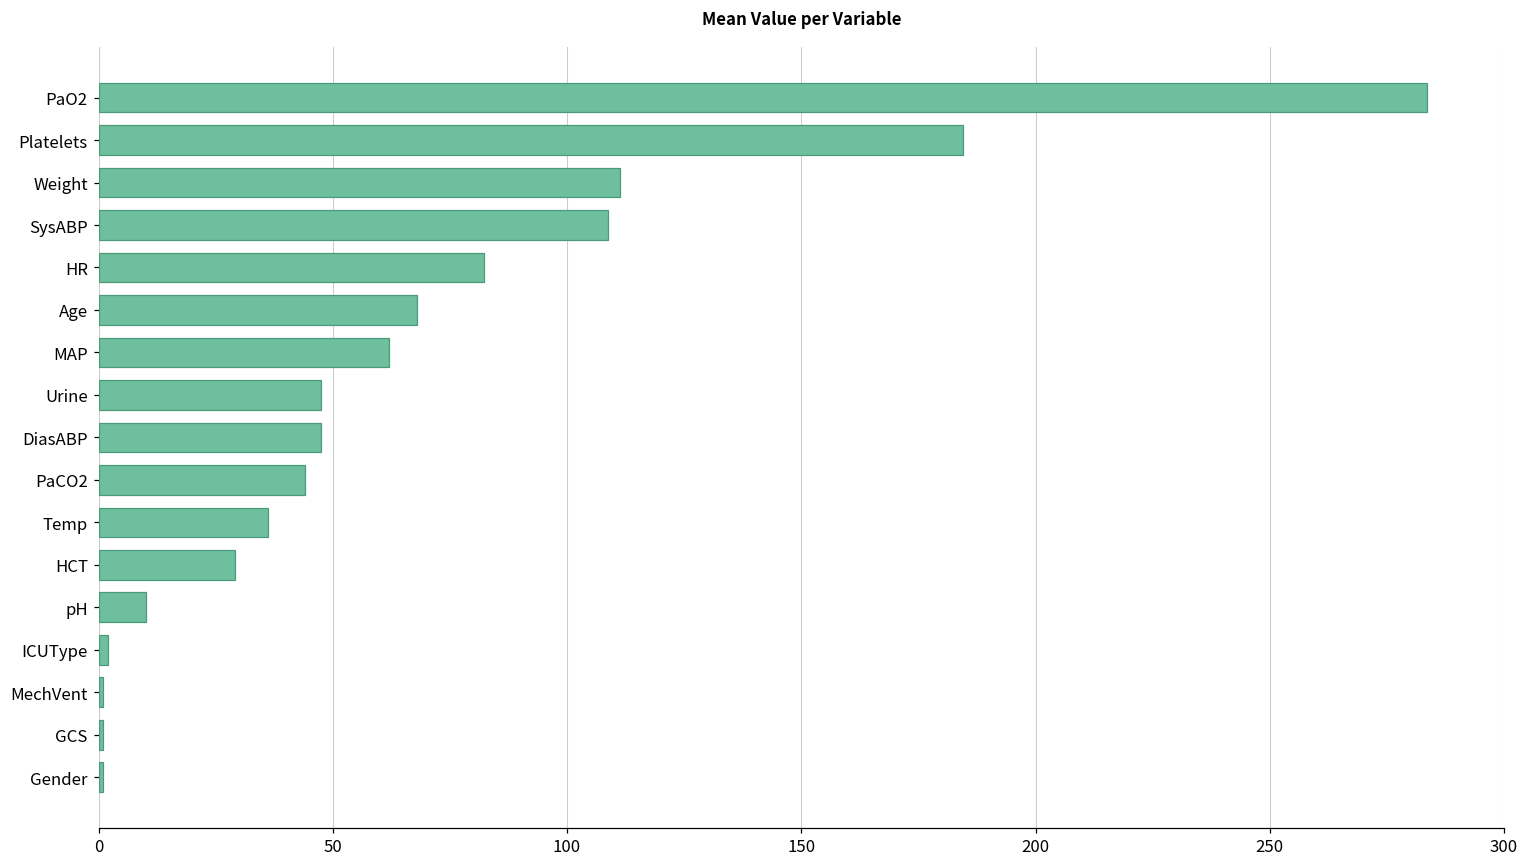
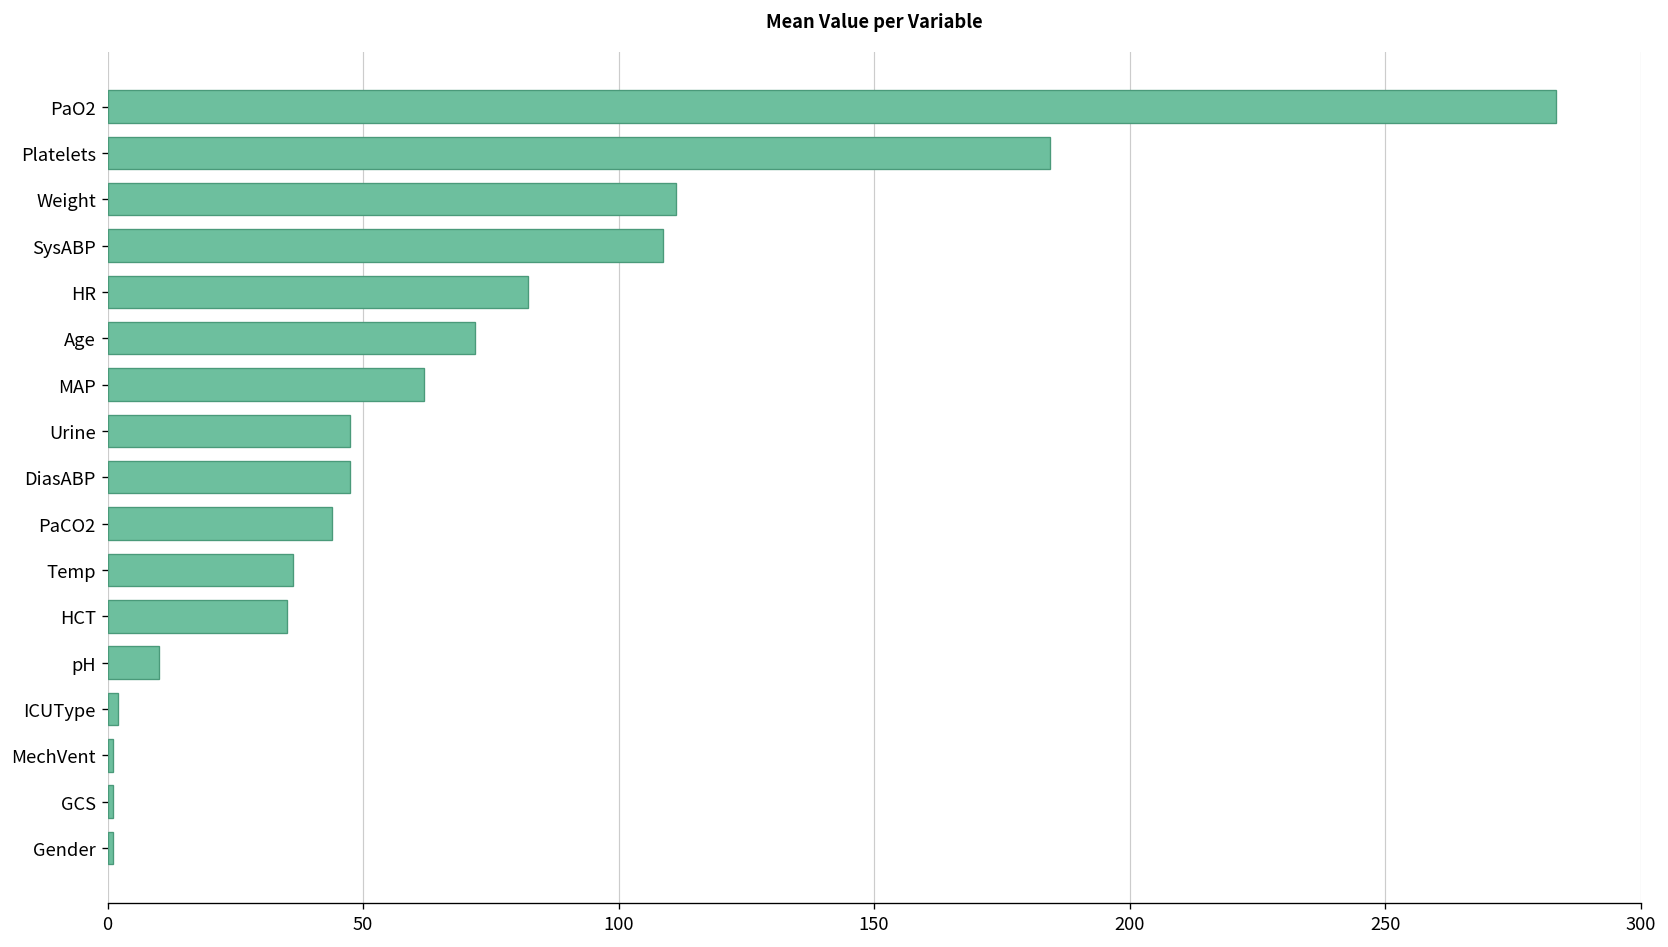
Age: 68 -> 72
HCT: 29 -> 35
